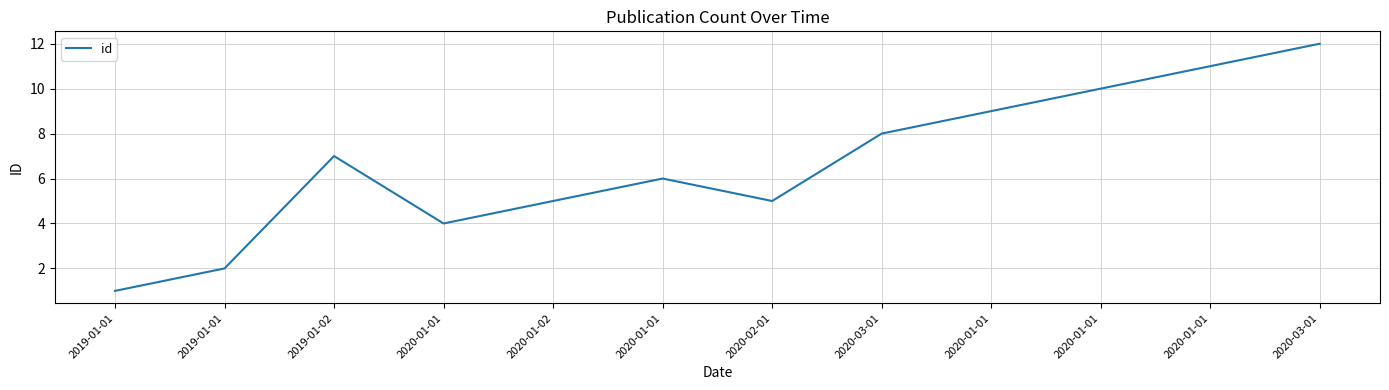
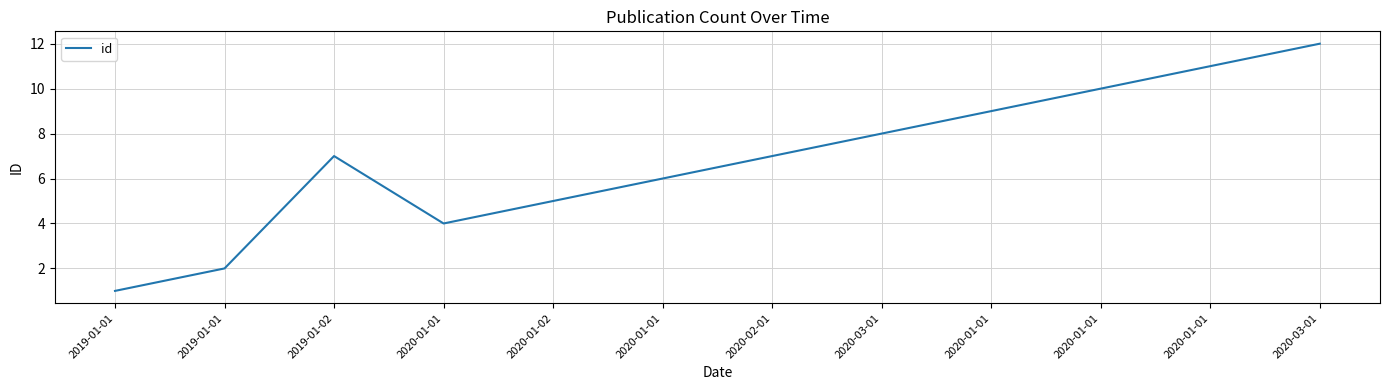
2020-02-01: 5 -> 7
